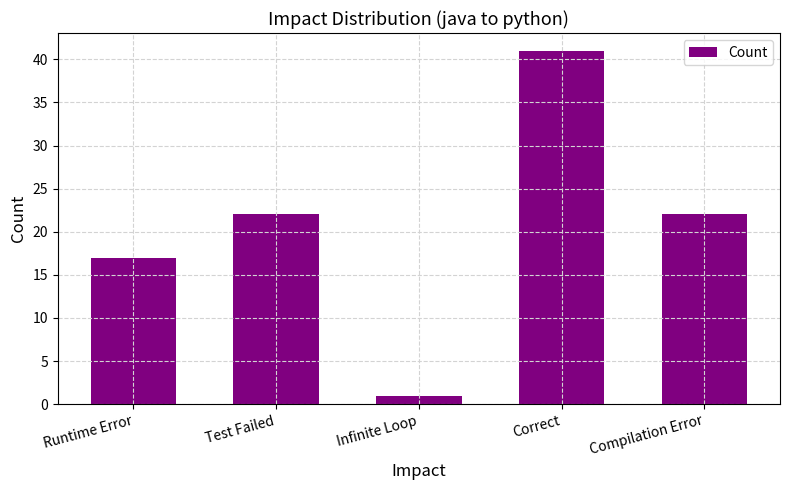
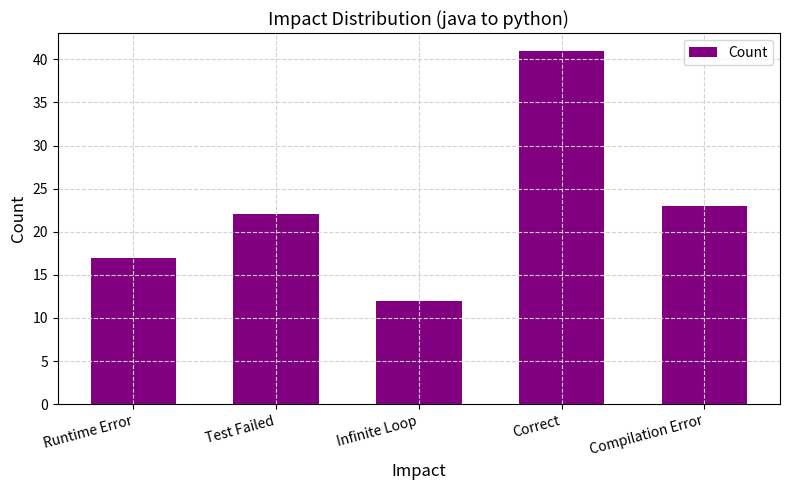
Infinite Loop: 1 -> 12
Compilation Error: 22 -> 23
